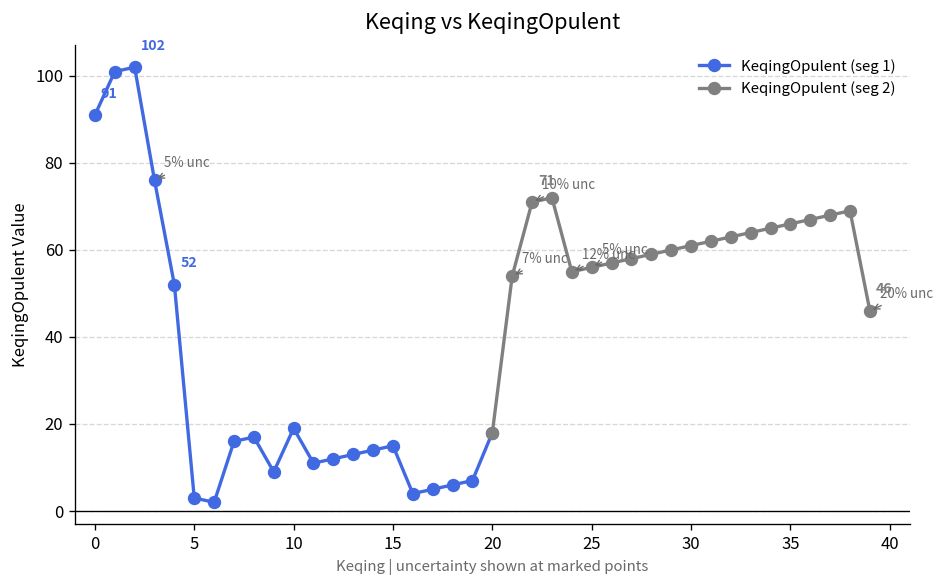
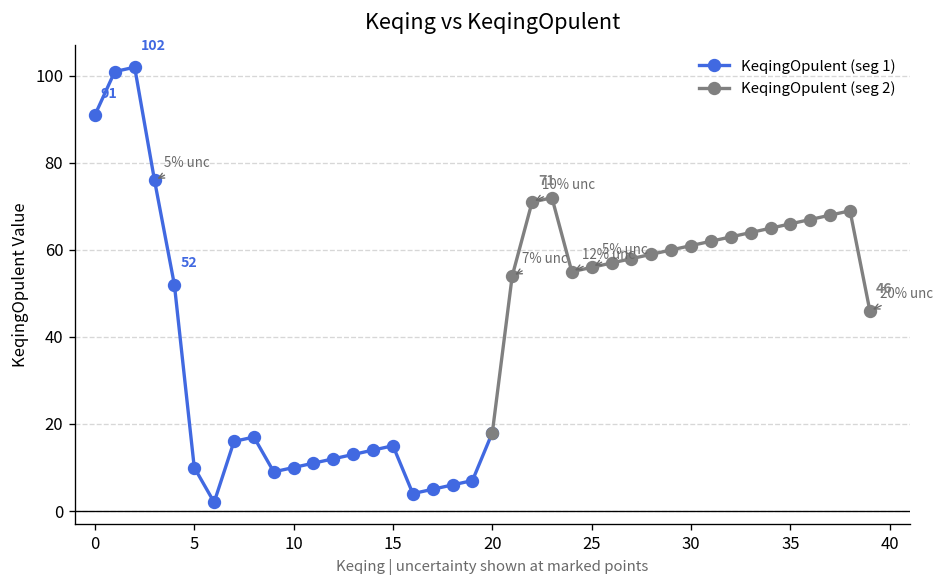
KeqingOpulent (seg 1), 5: 3 -> 10
KeqingOpulent (seg 1), 10: 19 -> 10
